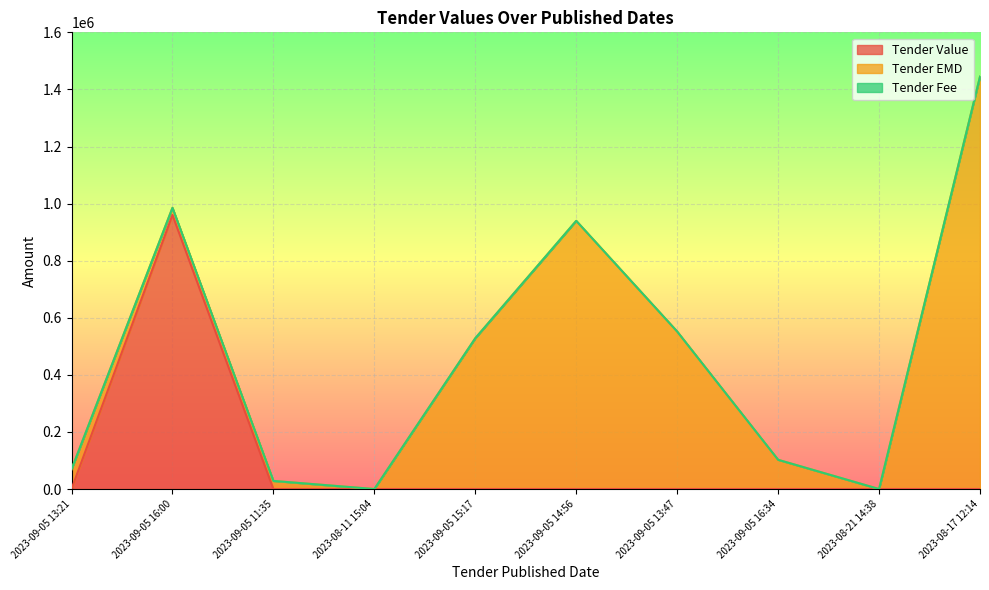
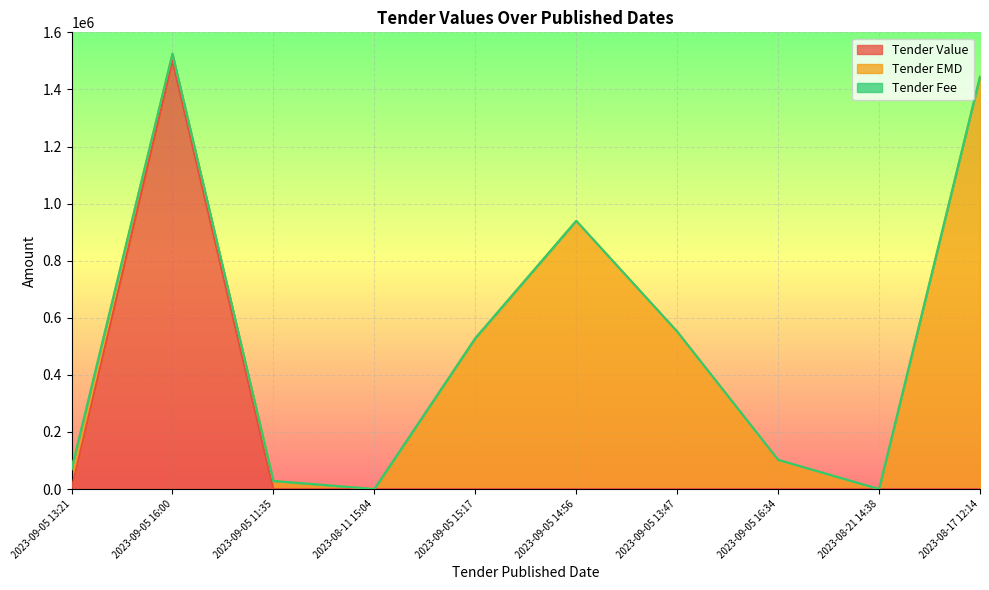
Tender Value, 2023-09-05 16:00: 960000 -> 1500000
